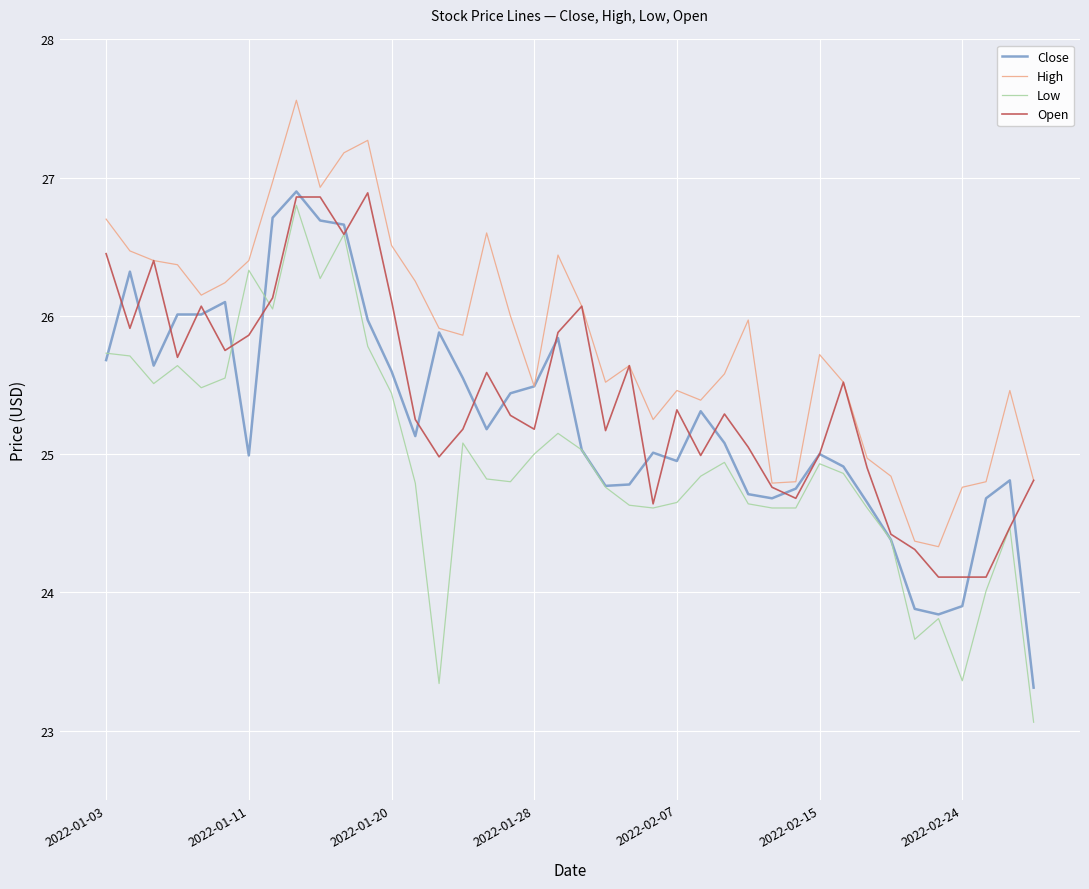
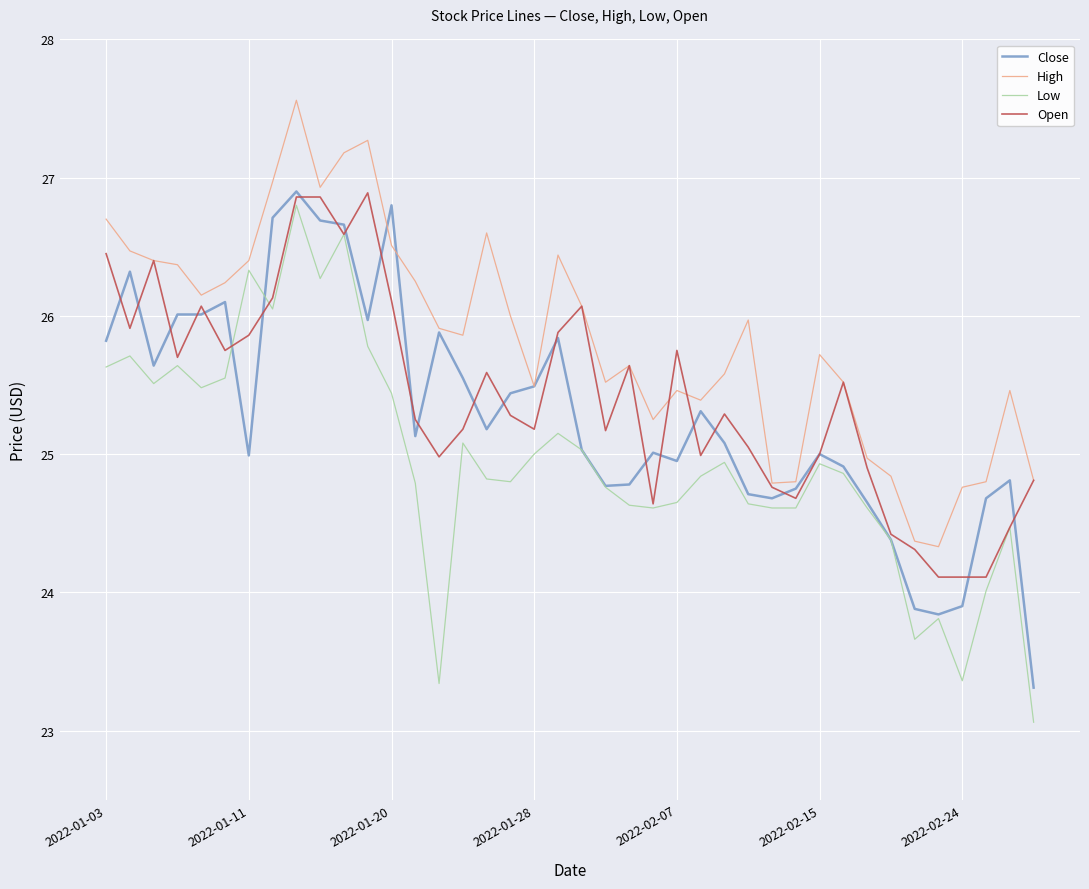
Close, 2022-01-03: 25.68 -> 25.82
Low, 2022-01-03: 25.73 -> 25.63
Close, 2022-01-20: 25.6 -> 26.8
Open, 2022-02-07: 25.32 -> 25.75
